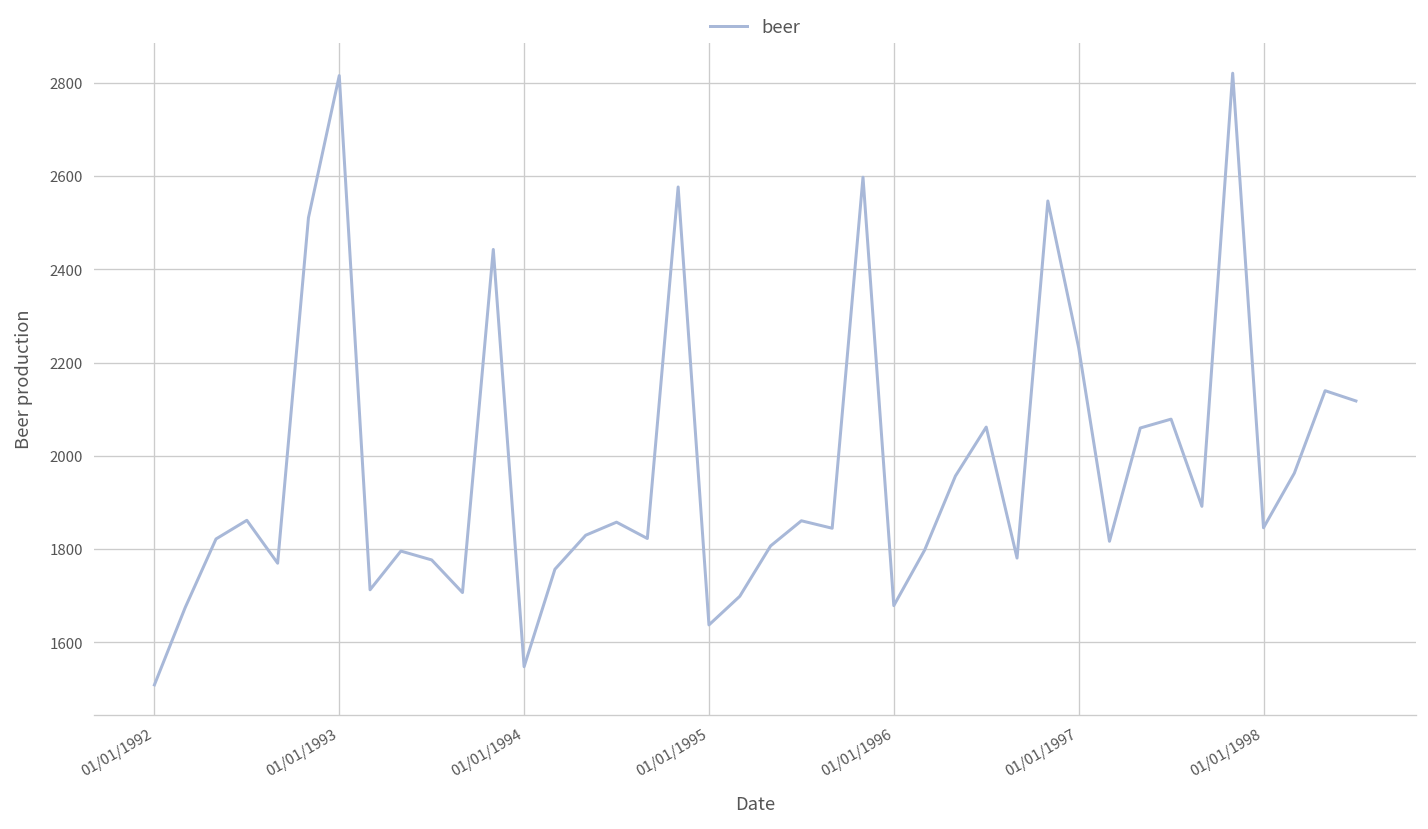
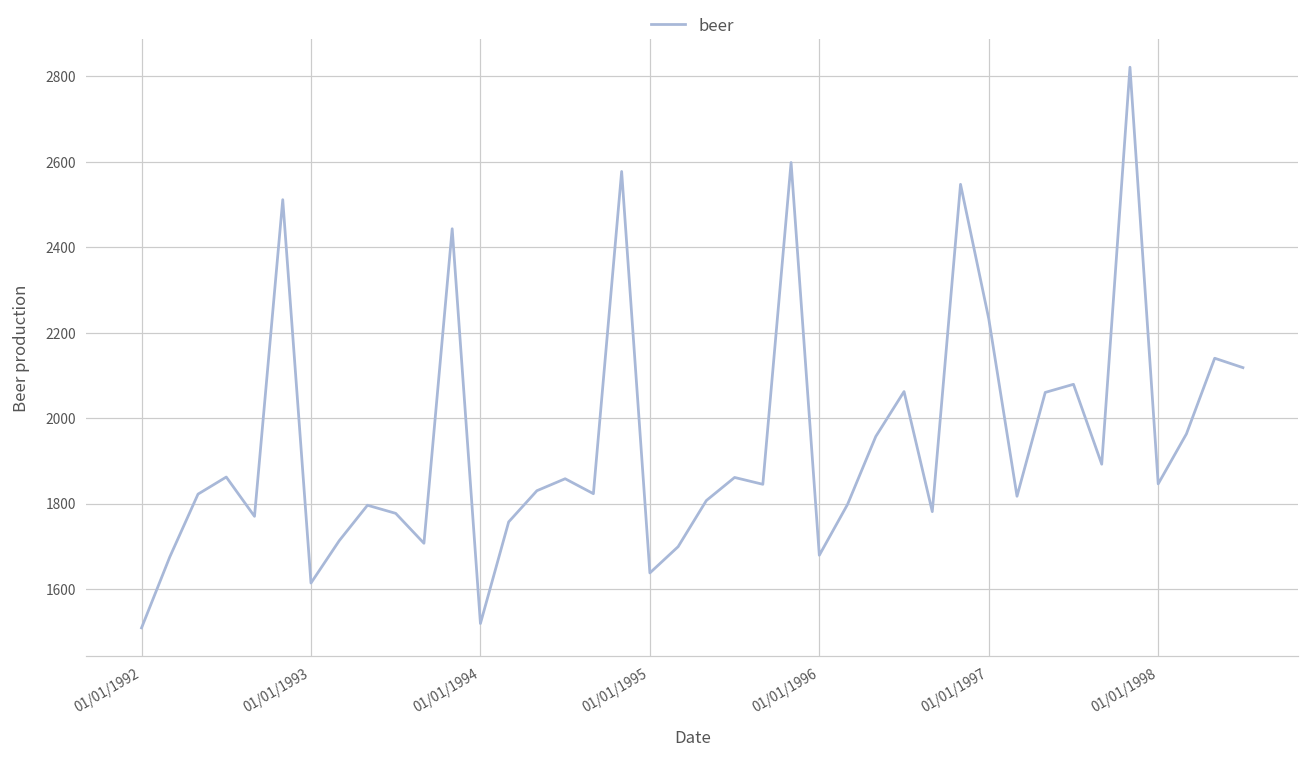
01/01/1993: 2820 -> 1610
01/01/1994: 1550 -> 1520
